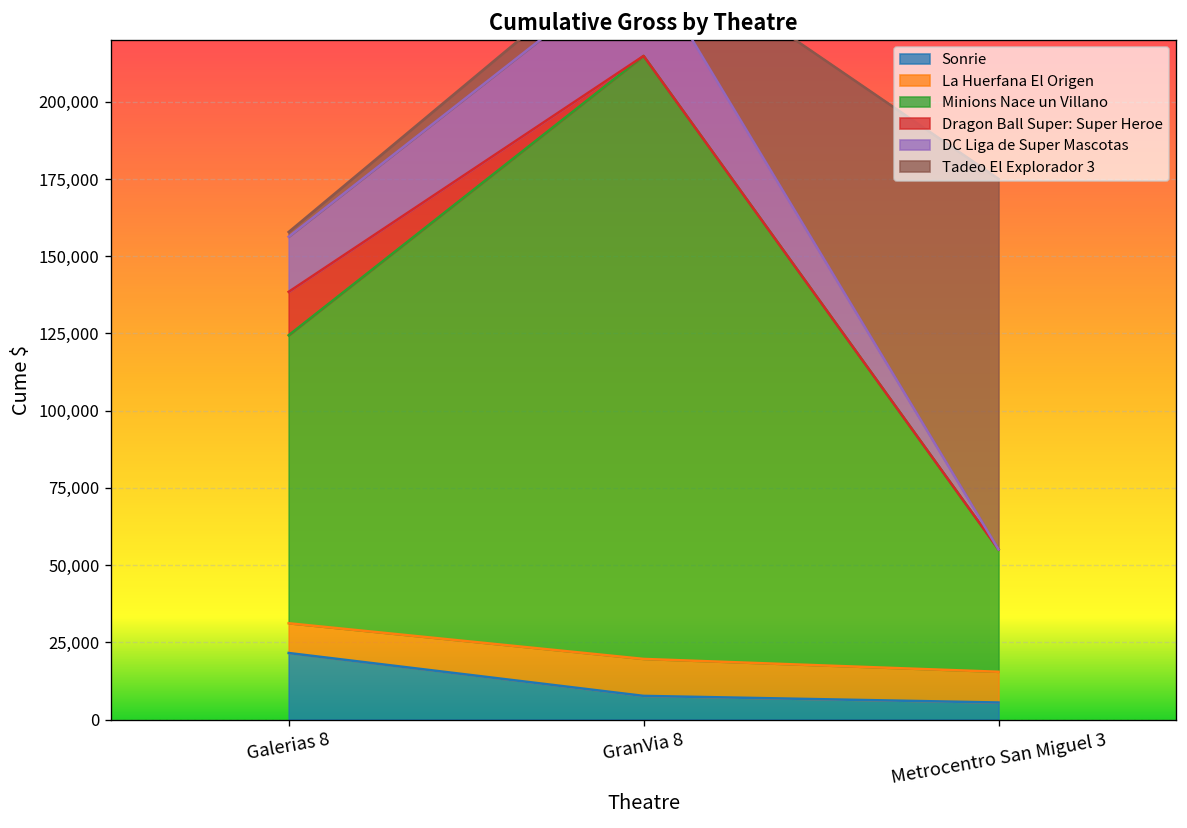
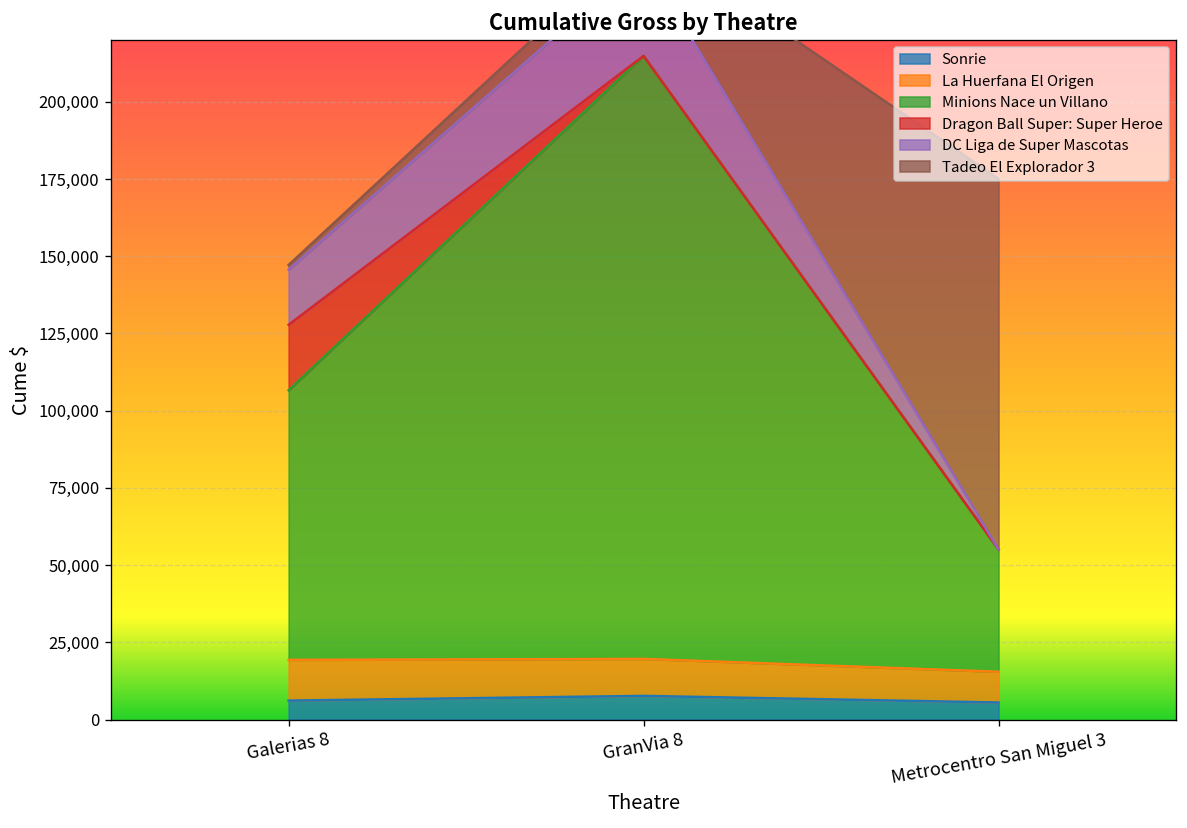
Sonrie, Galerias 8: 22,000 -> 6,000
La Huerfana El Origen, Galerias 8: 10,000 -> 13,000
Minions Nace un Villano, Galerias 8: 93,000 -> 87,000
Dragon Ball Super: Super Heroe, Galerias 8: 14,000 -> 21,000
